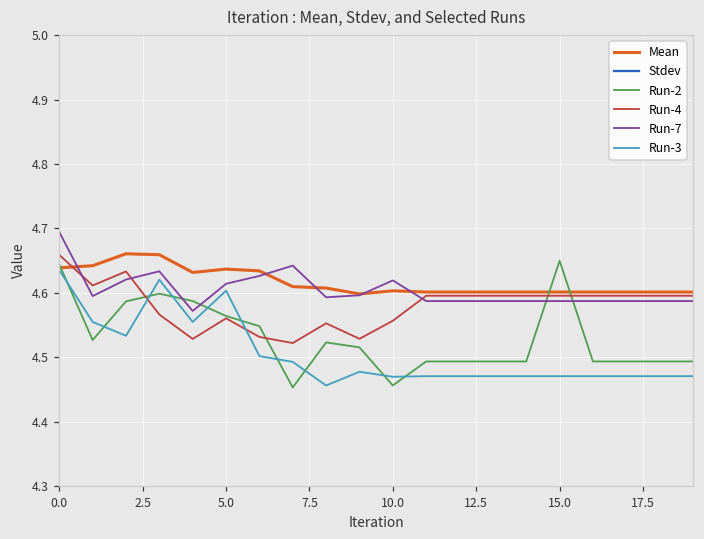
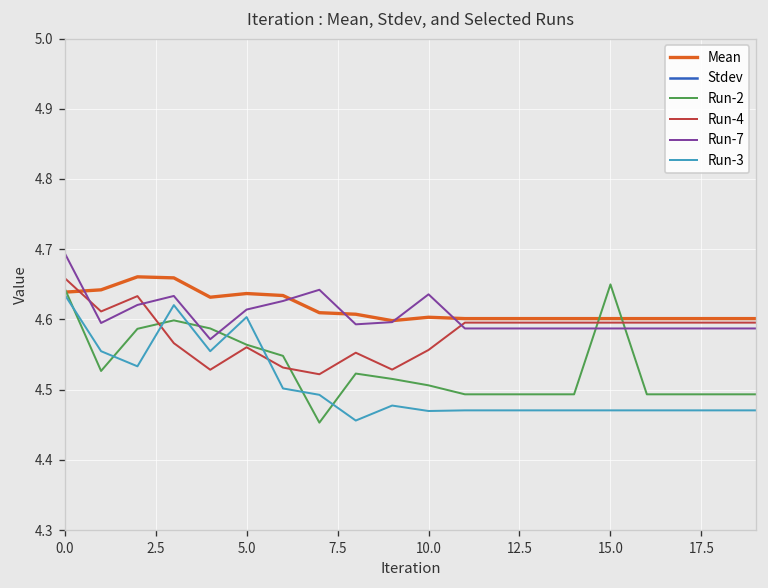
Run-2, 10.0: 4.46 -> 4.51
Run-7, 10.0: 4.62 -> 4.64
